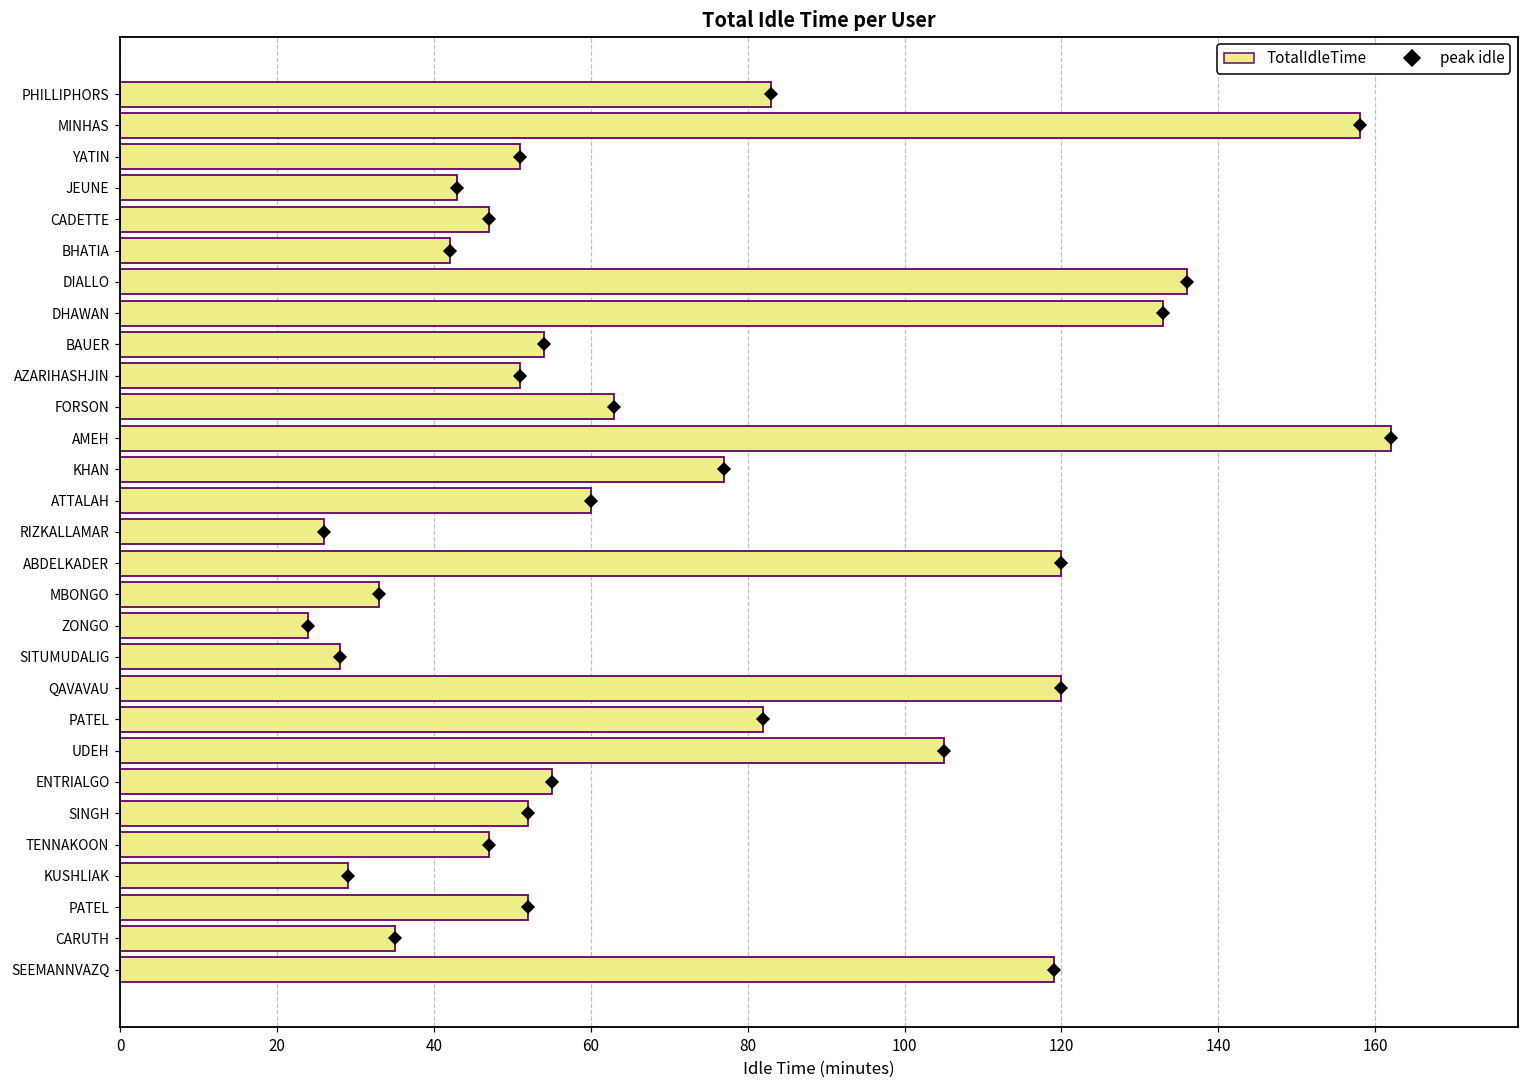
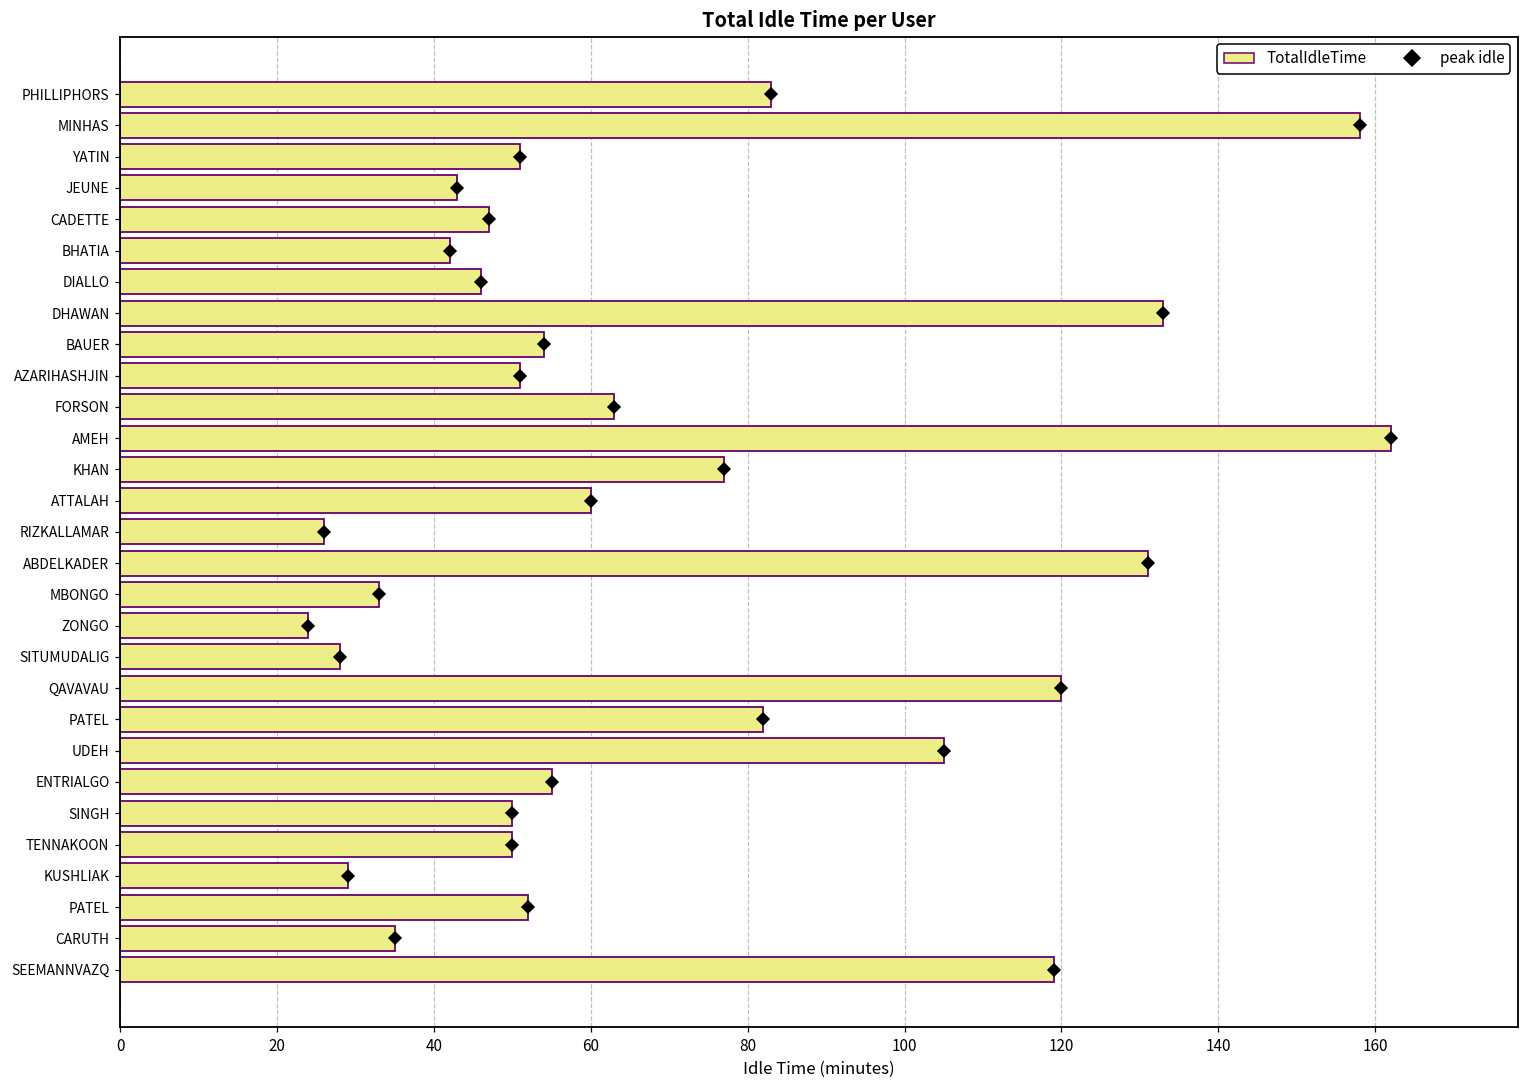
TotalIdleTime, DIALLO: 136 -> 46
TotalIdleTime, ABDELKADER: 120 -> 131
TotalIdleTime, SINGH: 52 -> 50
TotalIdleTime, TENNAKOON: 47 -> 50
